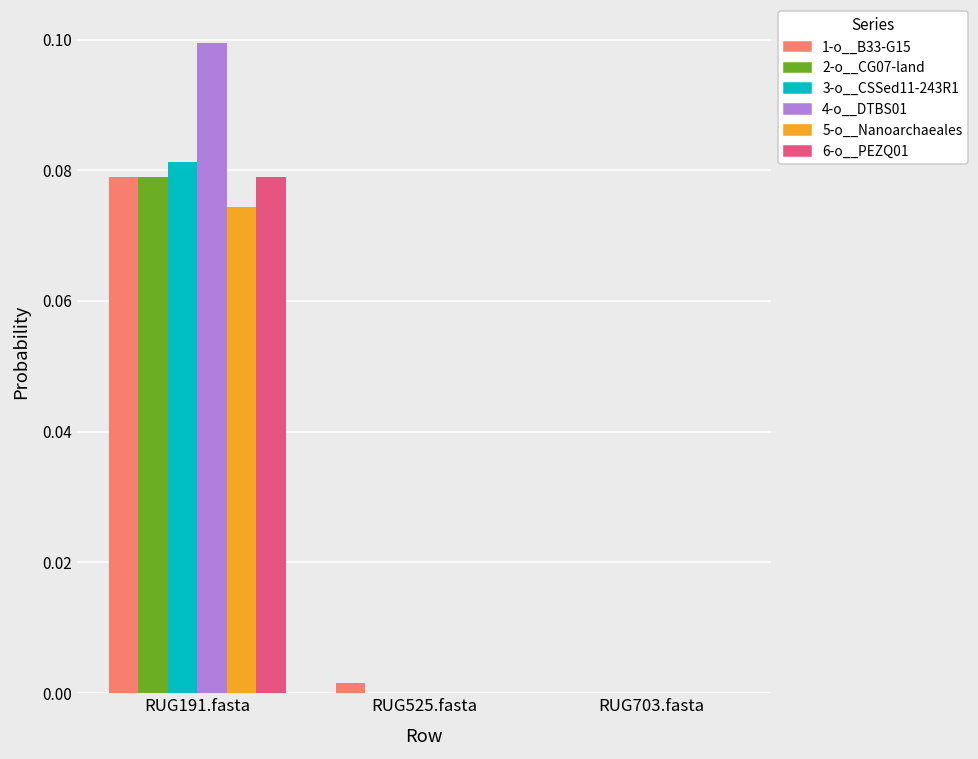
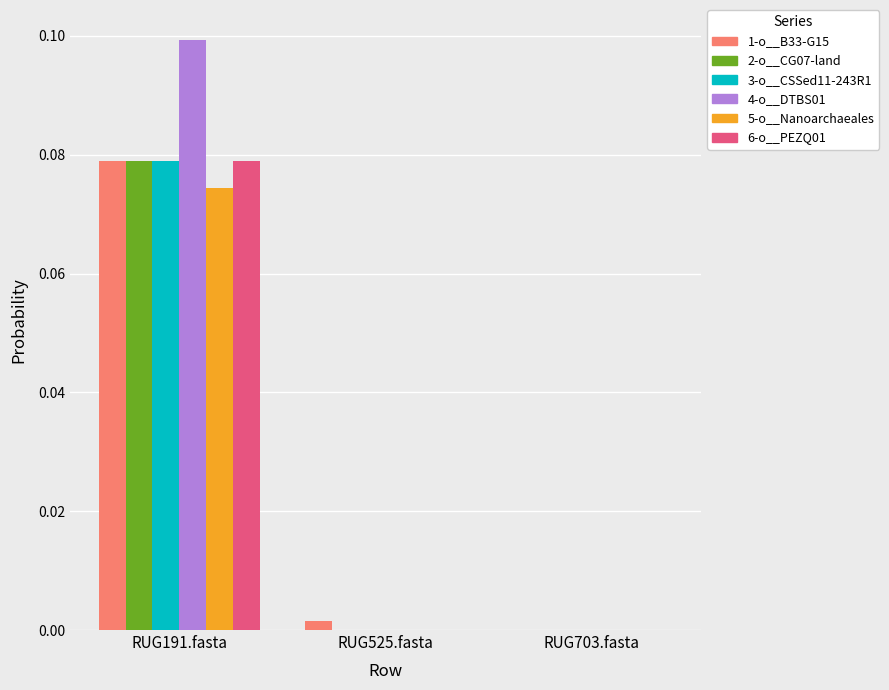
3-o__CSSed11-243R1, RUG191.fasta: 0.081 -> 0.079
